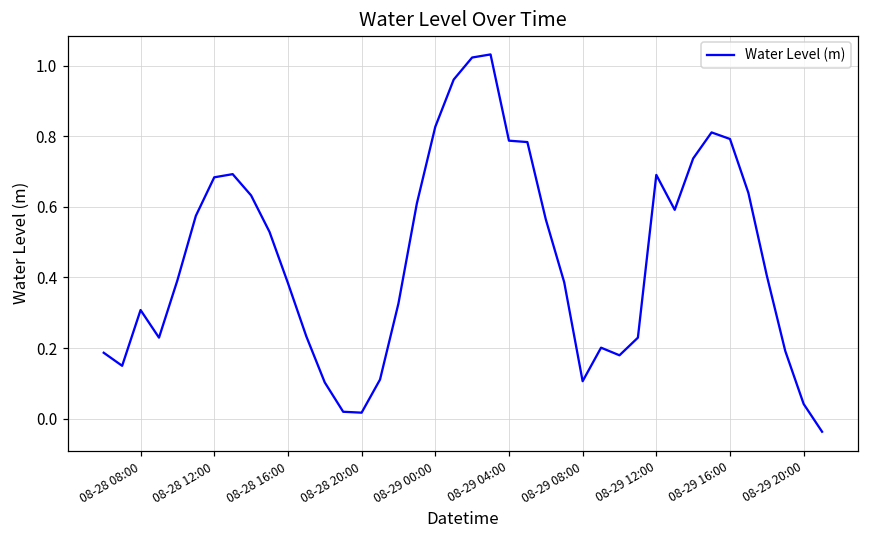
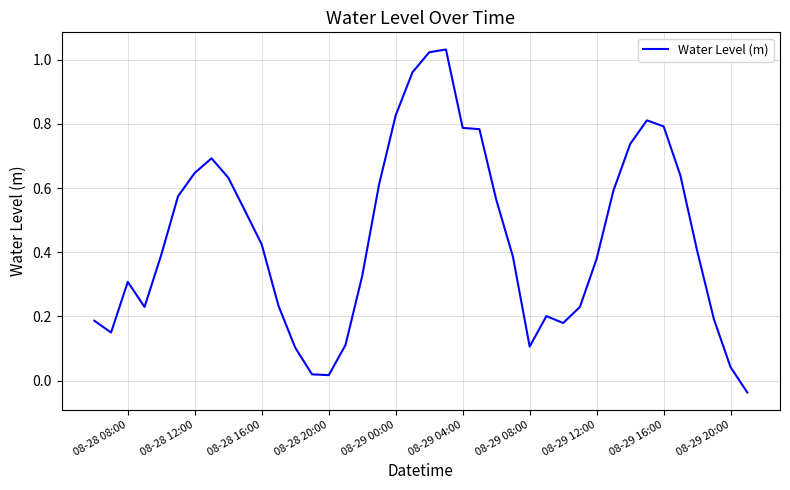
08-28 12:00: 0.68 -> 0.65
08-28 16:00: 0.38 -> 0.42
08-29 12:00: 0.69 -> 0.38
